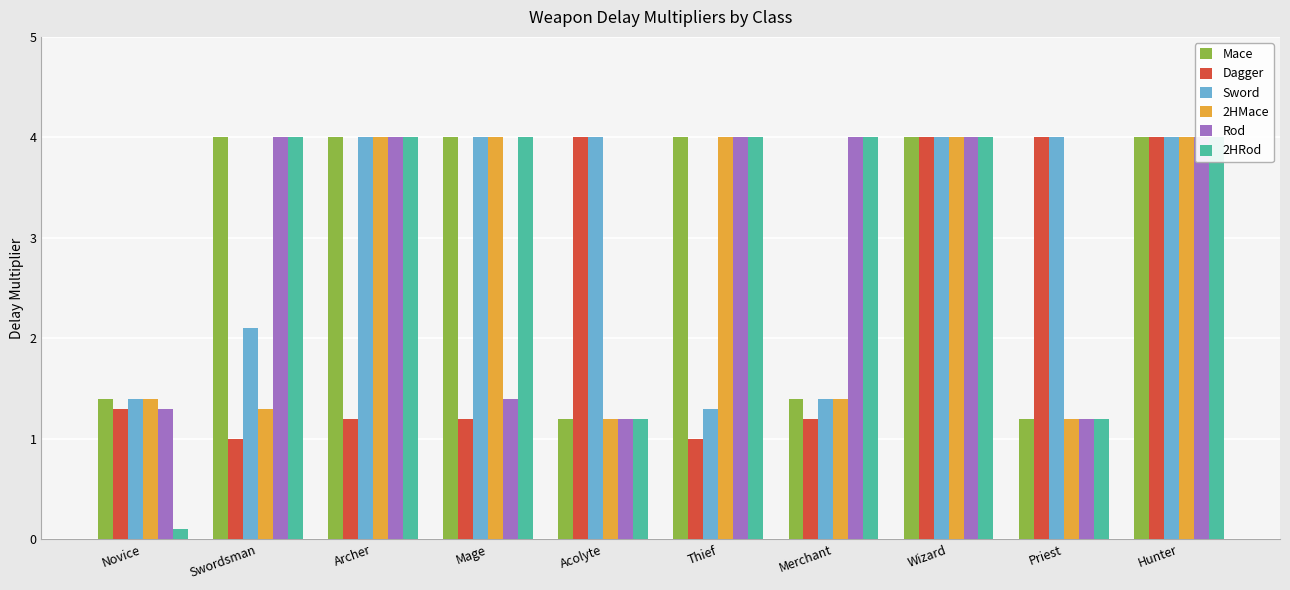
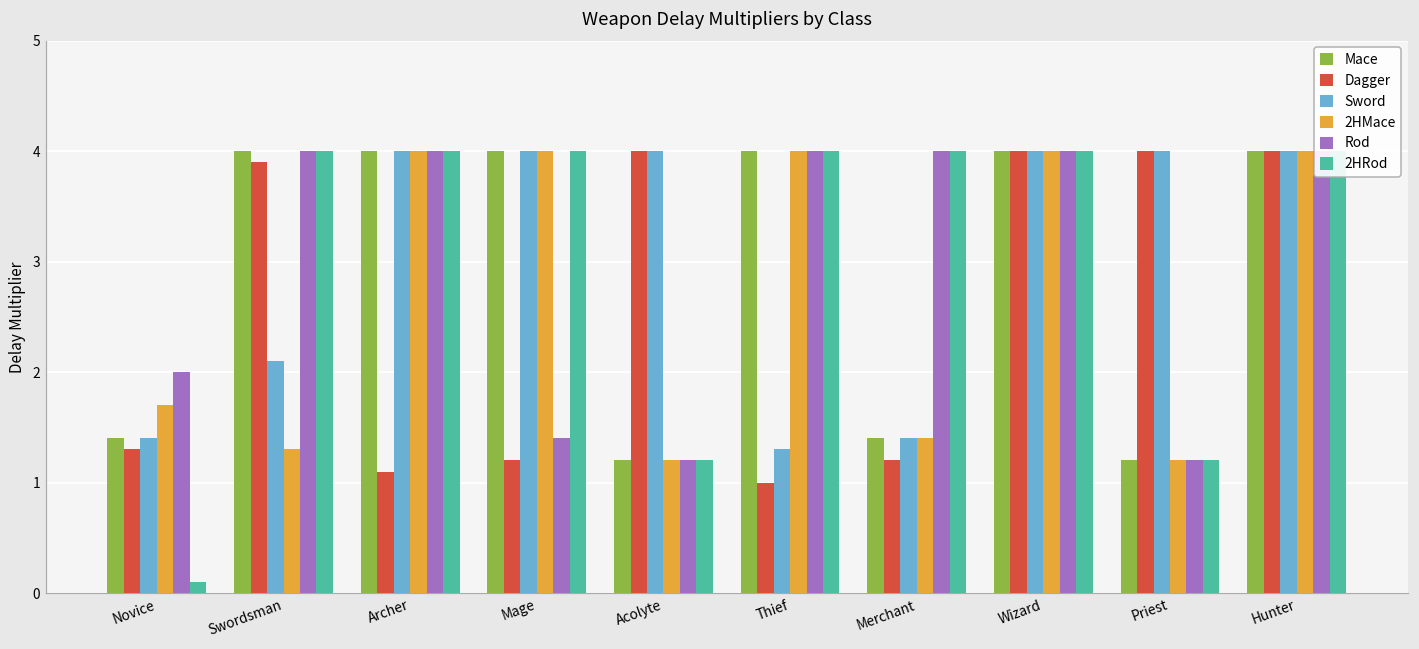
2HMace, Novice: 1.4 -> 1.7
Rod, Novice: 1.3 -> 2.0
Dagger, Swordsman: 1.0 -> 3.9
Dagger, Archer: 1.2 -> 1.1
